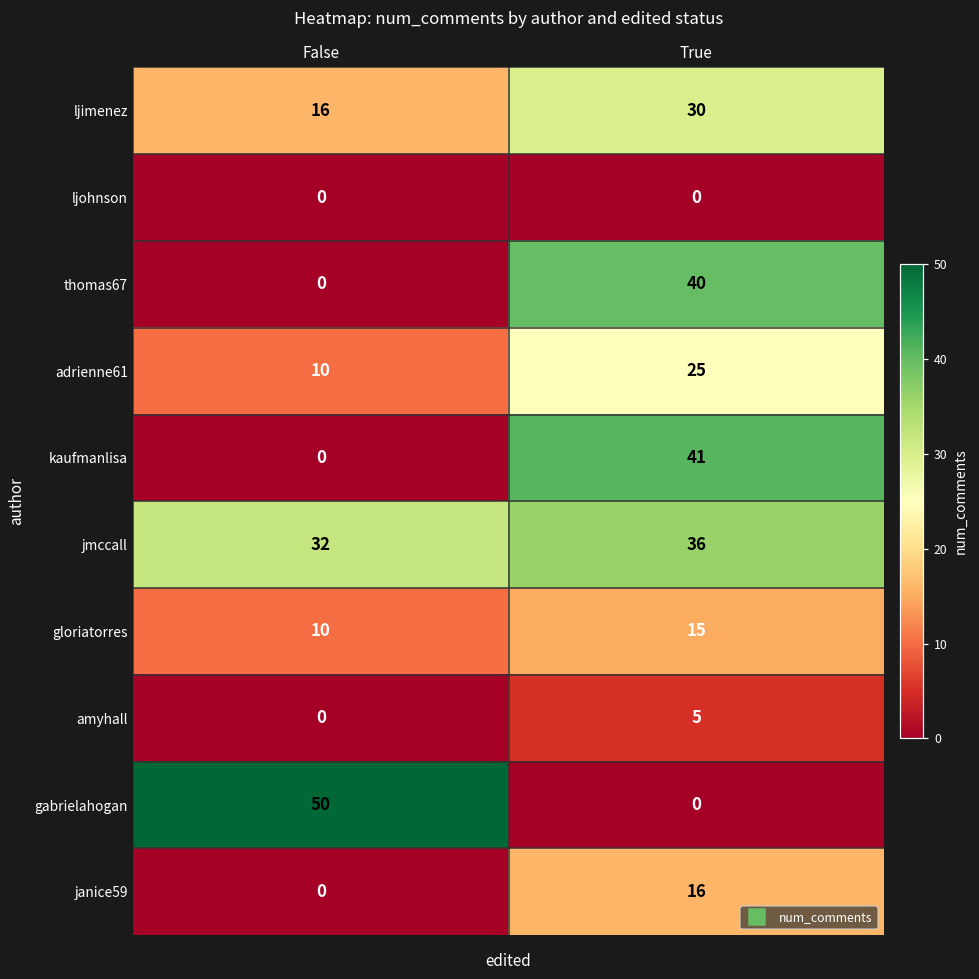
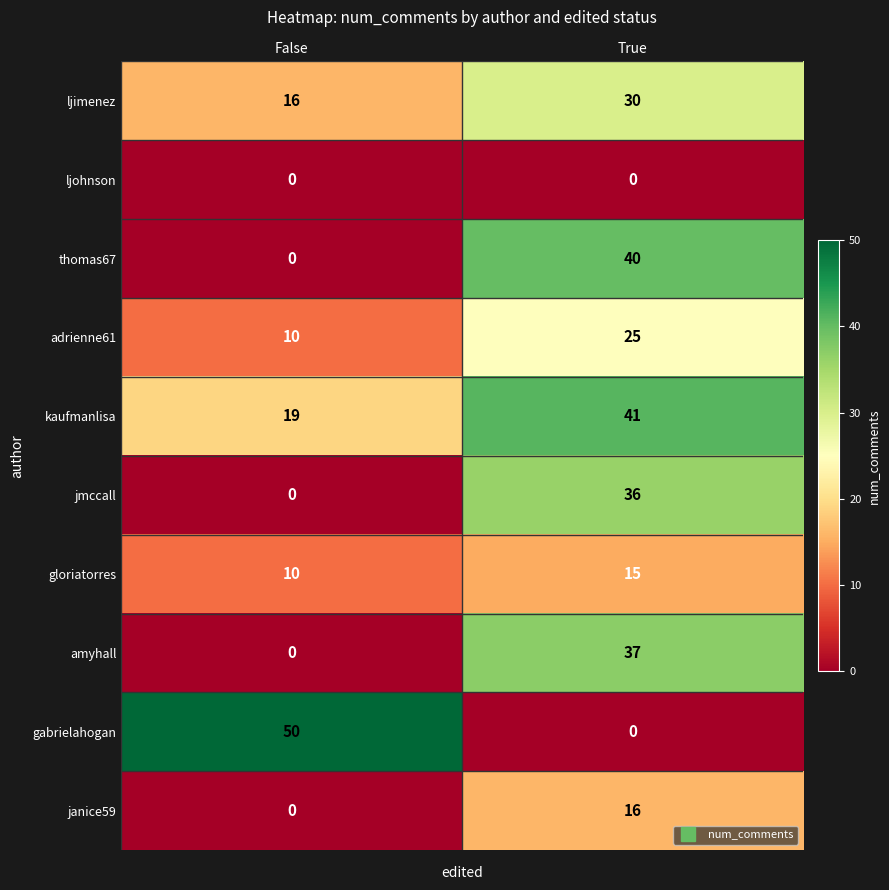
kaufmanlisa, False: 0 -> 19
jmccall, False: 32 -> 0
amyhall, True: 5 -> 37
